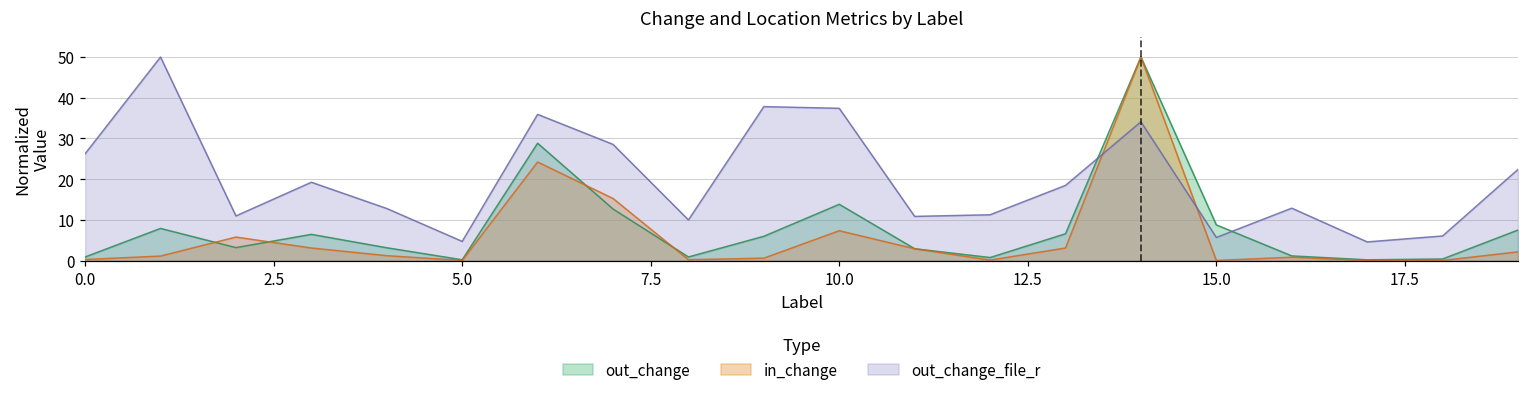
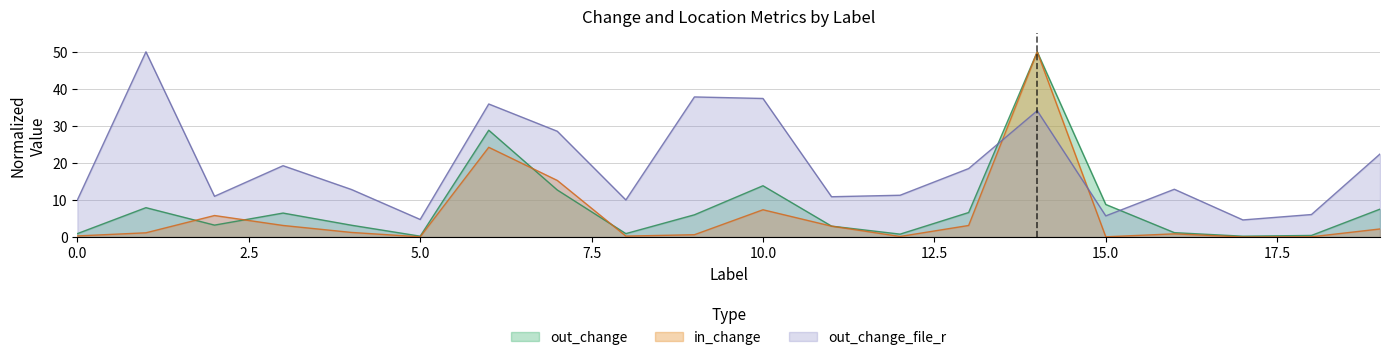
out_change_file_r, 0.0: 26 -> 10
